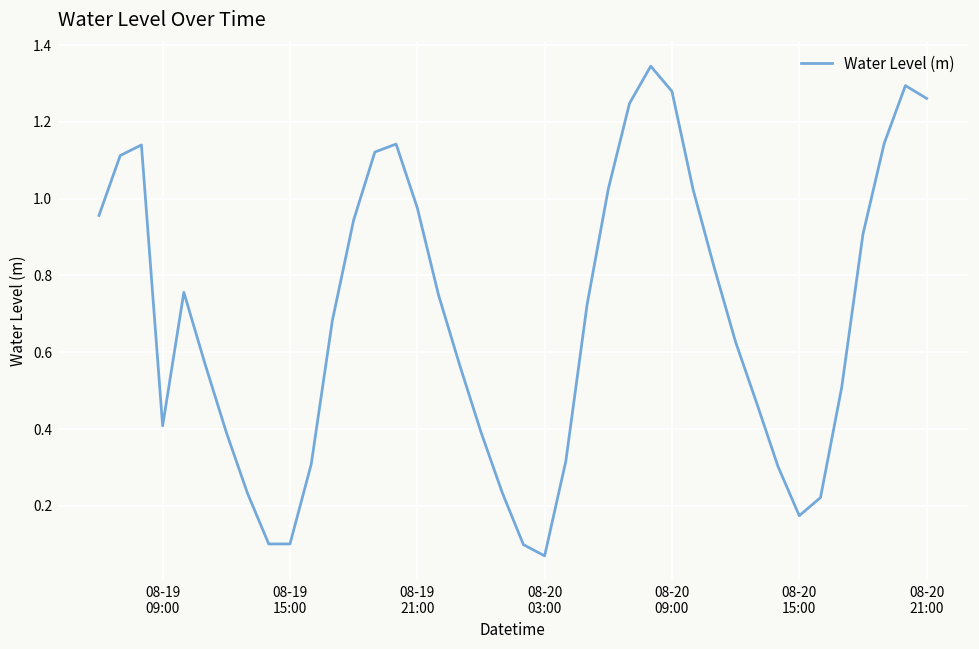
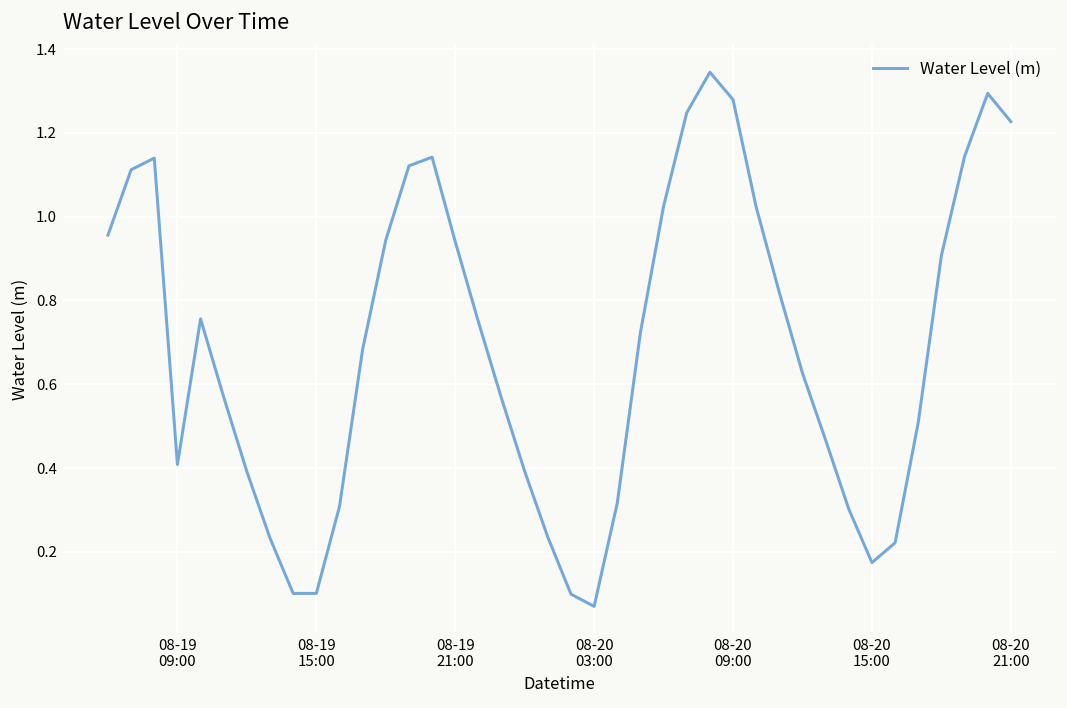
08-19 21:00: 0.98 -> 0.94
08-20 21:00: 1.26 -> 1.23
